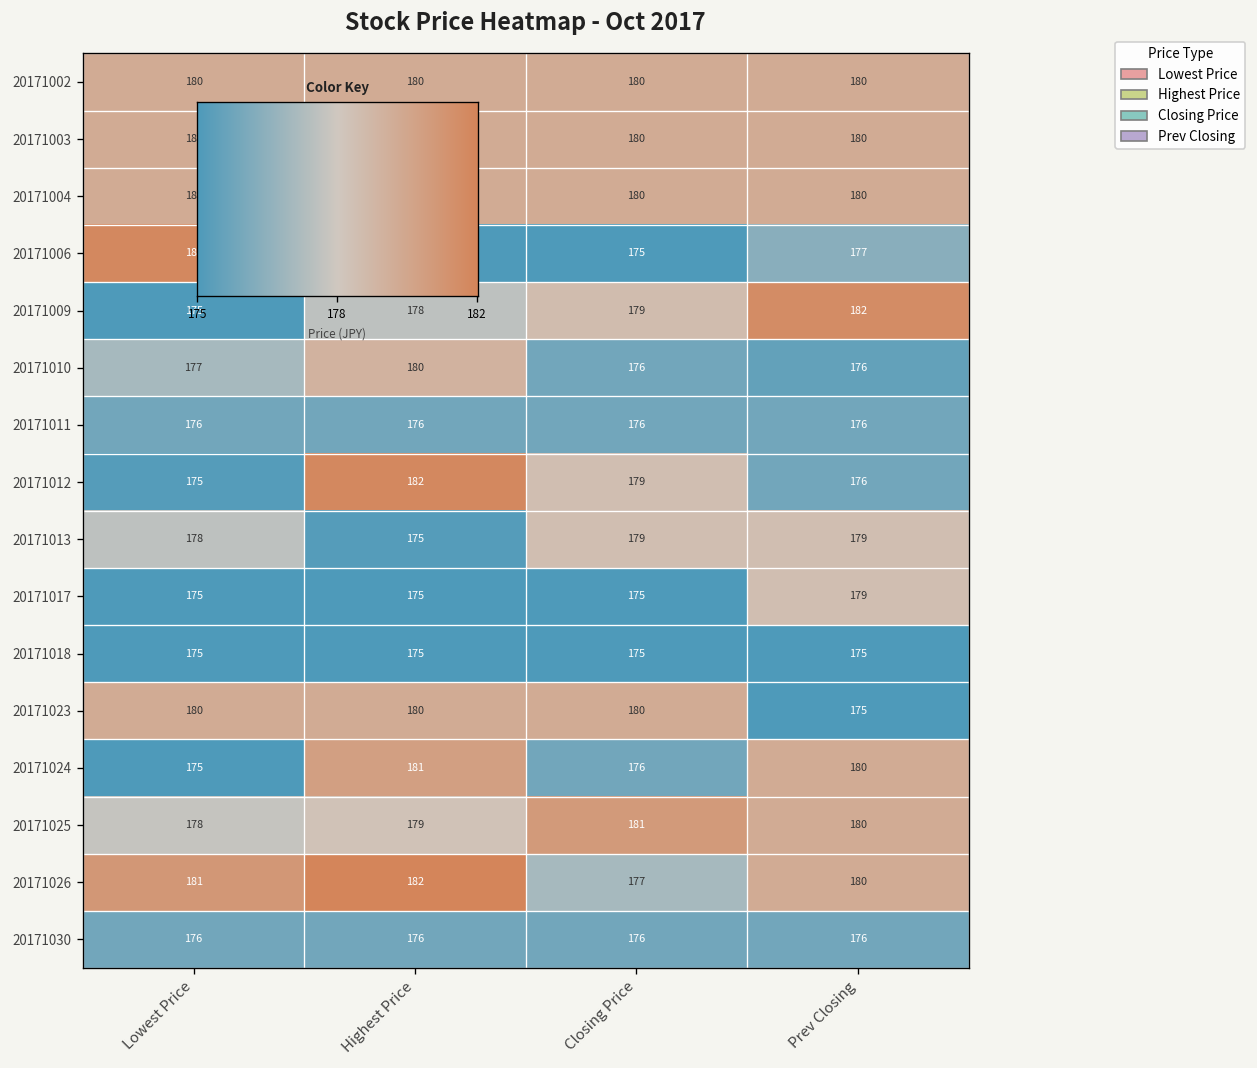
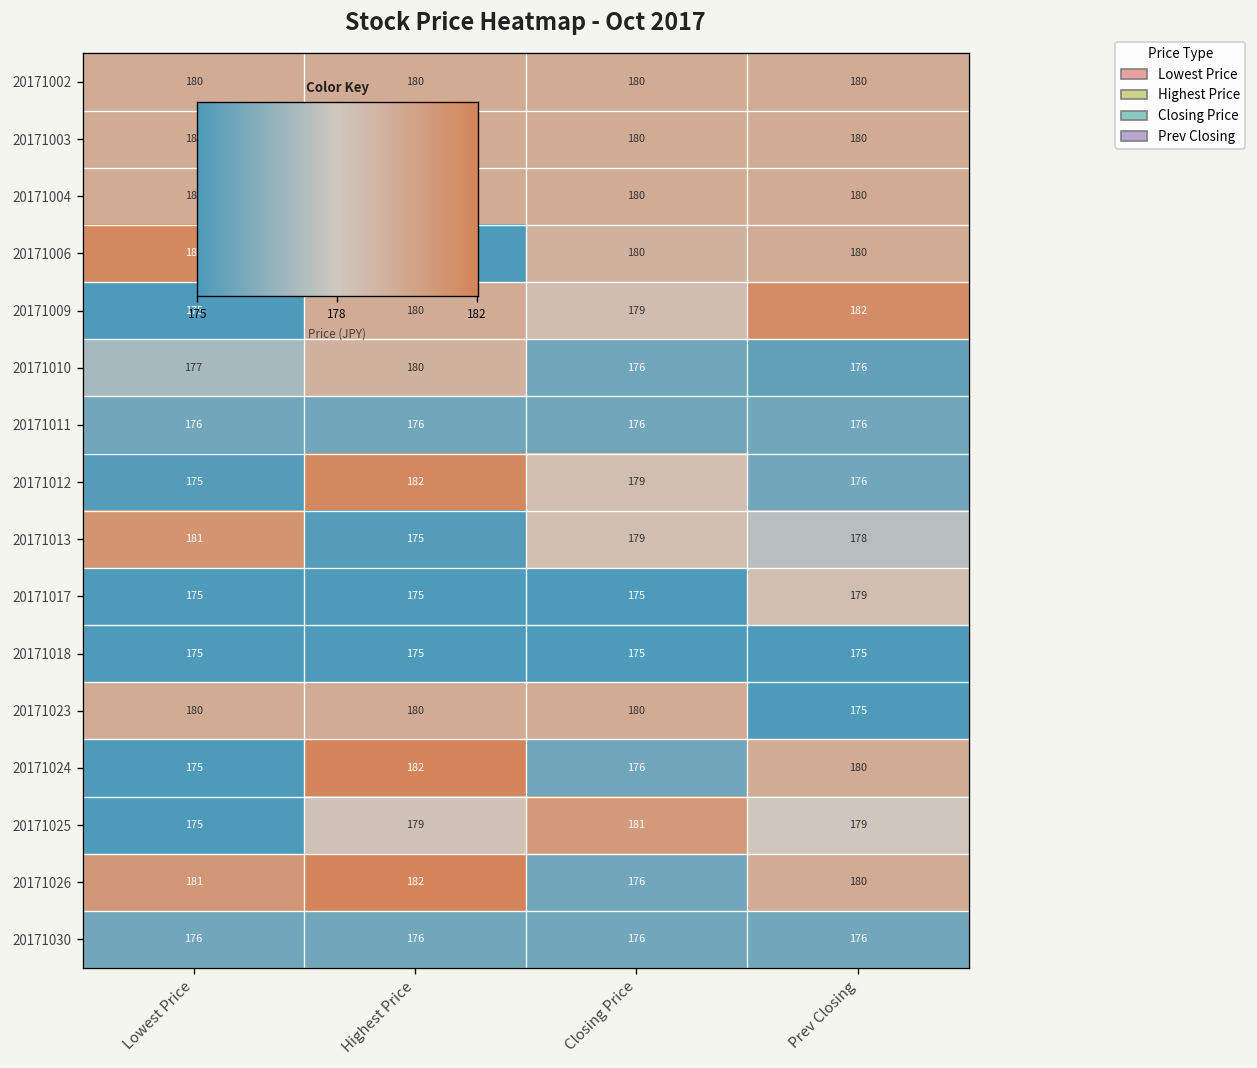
20171006, Closing Price: 175 -> 180
20171006, Prev Closing: 177 -> 180
20171009, Highest Price: 178 -> 180
20171013, Lowest Price: 178 -> 181
20171013, Prev Closing: 179 -> 178
20171024, Highest Price: 181 -> 182
20171025, Lowest Price: 178 -> 175
20171025, Prev Closing: 180 -> 179
20171026, Closing Price: 177 -> 176
